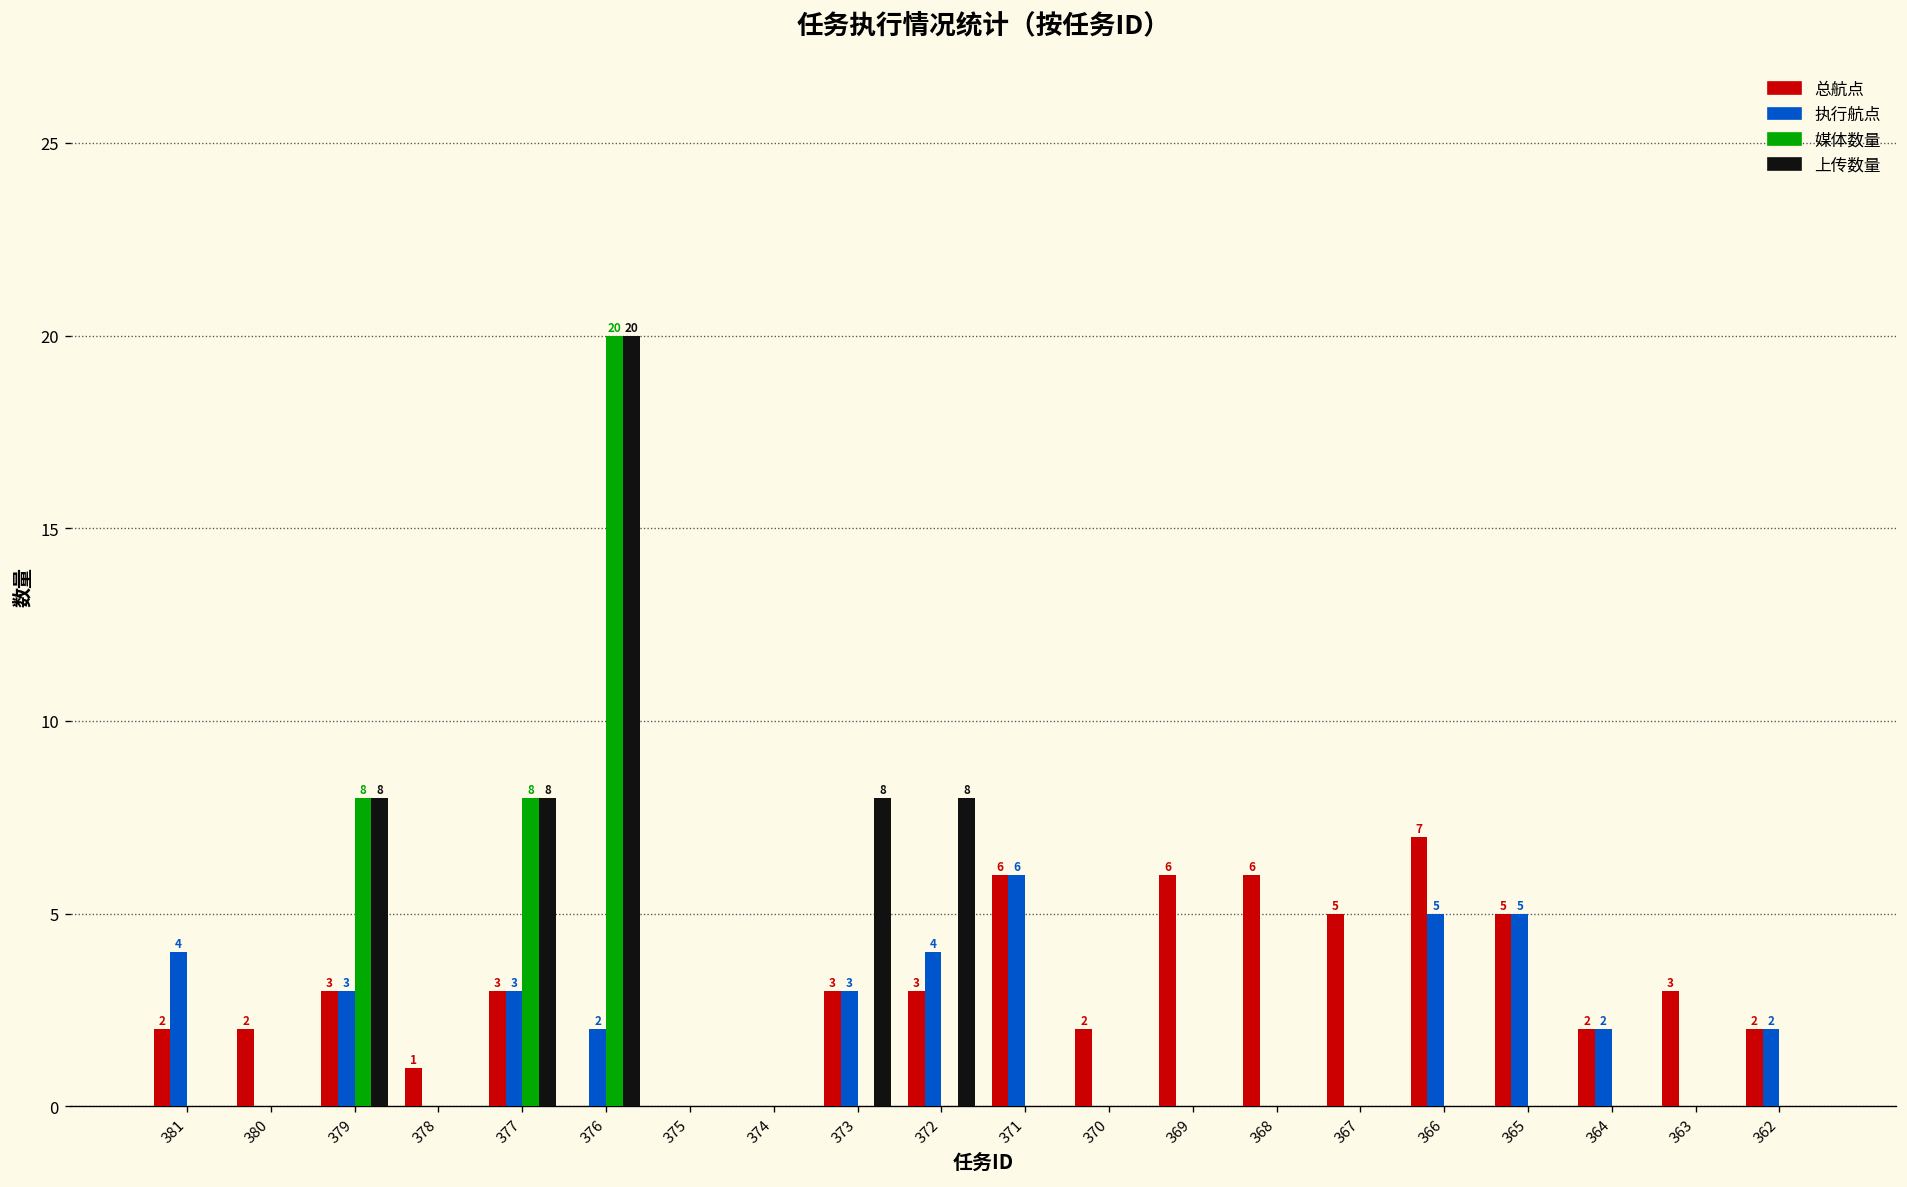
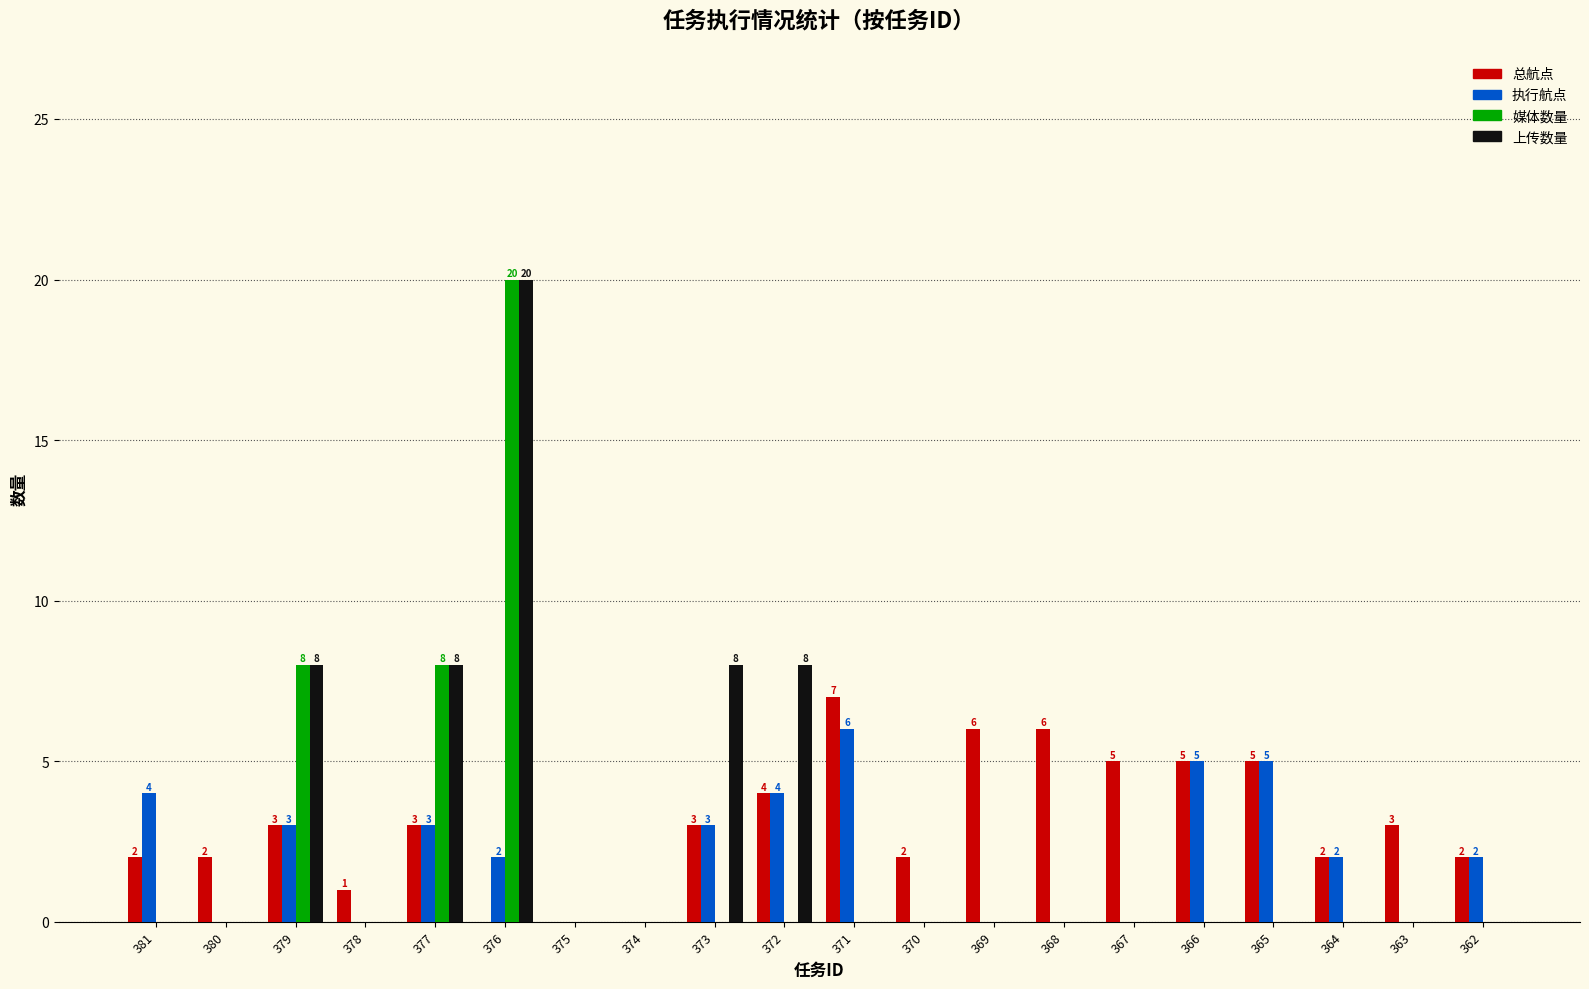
总航点, 372: 3 -> 4
总航点, 371: 6 -> 7
总航点, 366: 7 -> 5
